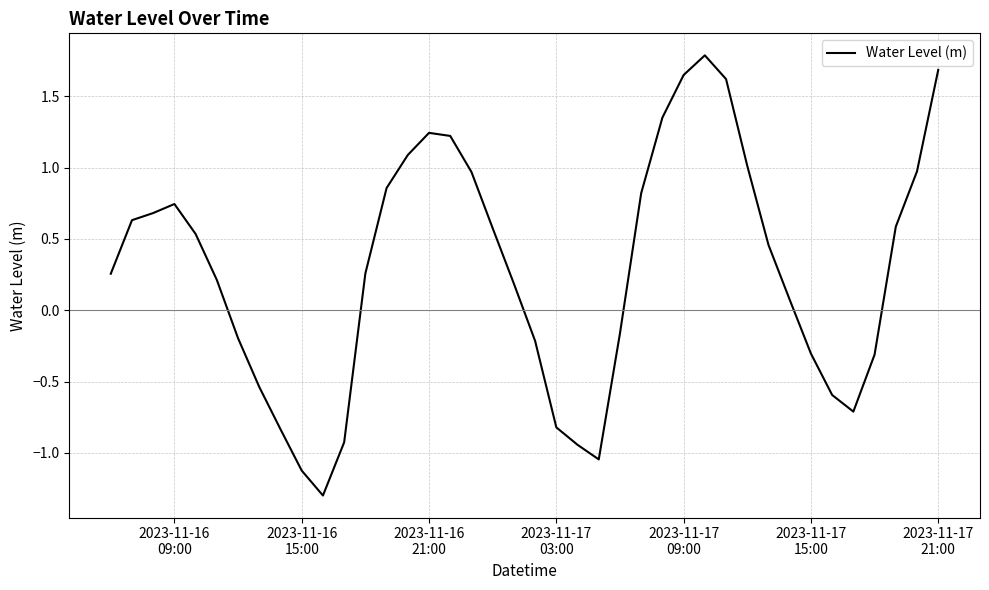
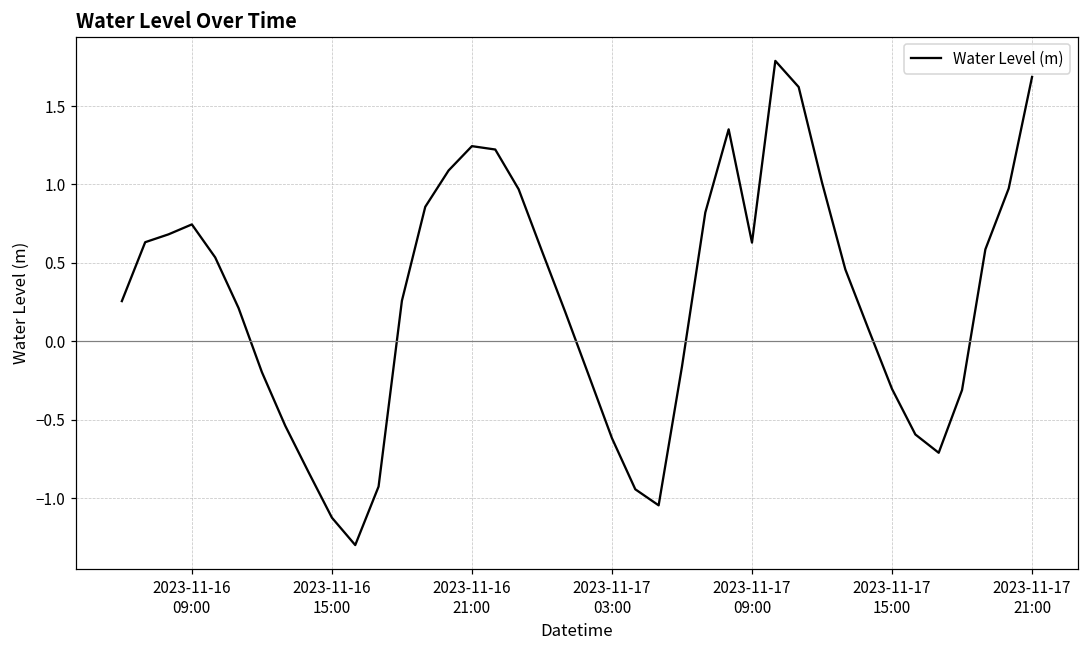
2023-11-17 03:00: -0.82 -> -0.62
2023-11-17 09:00: 1.65 -> 0.63
